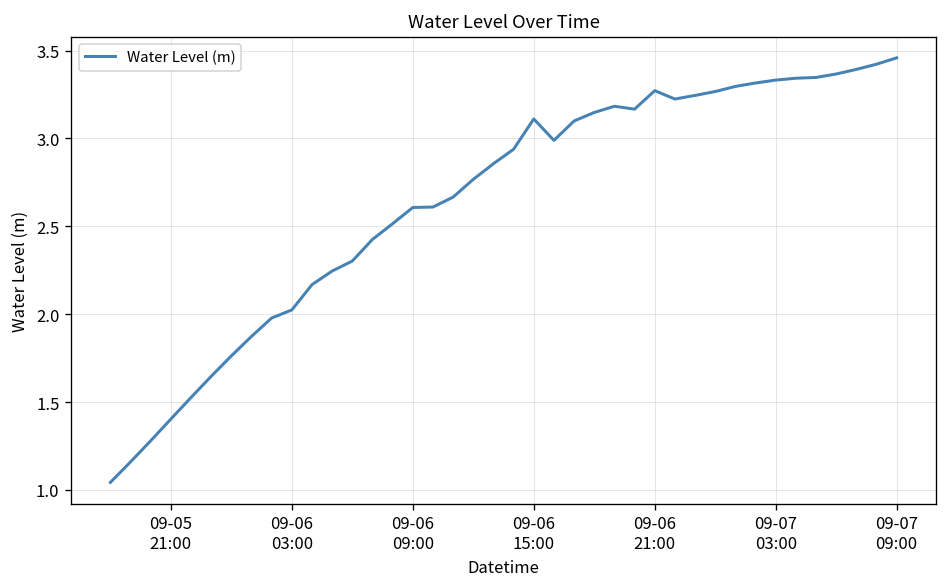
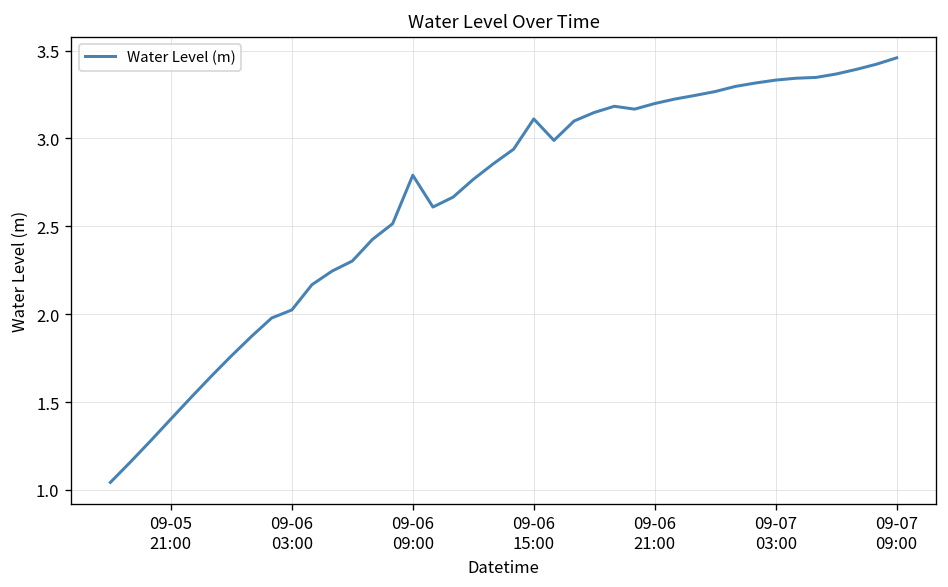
09-06 09:00: 2.61 -> 2.79
09-06 21:00: 3.27 -> 3.20
